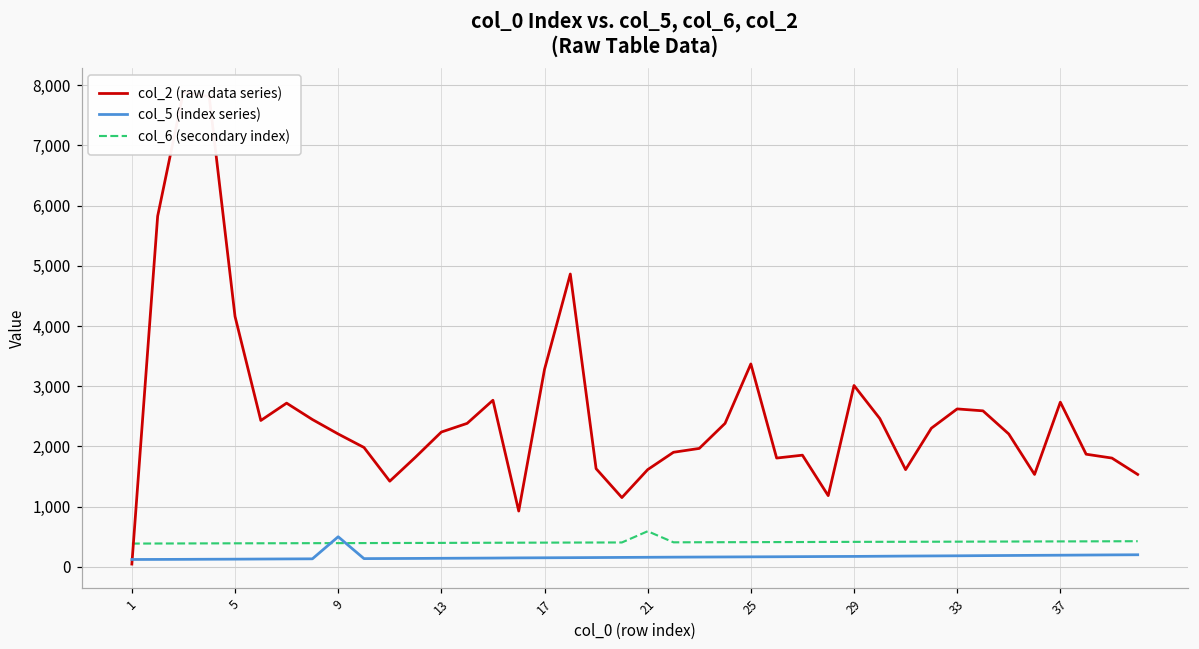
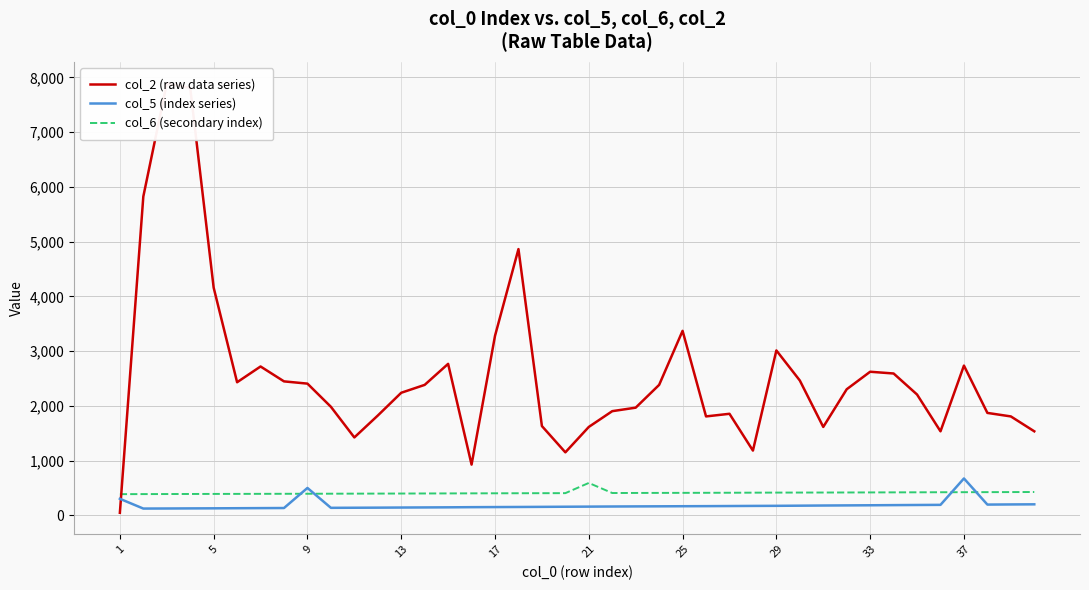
col_5 (index series), 1: 100 -> 300
col_2 (raw data series), 9: 2,200 -> 2,400
col_5 (index series), 37: 200 -> 700
